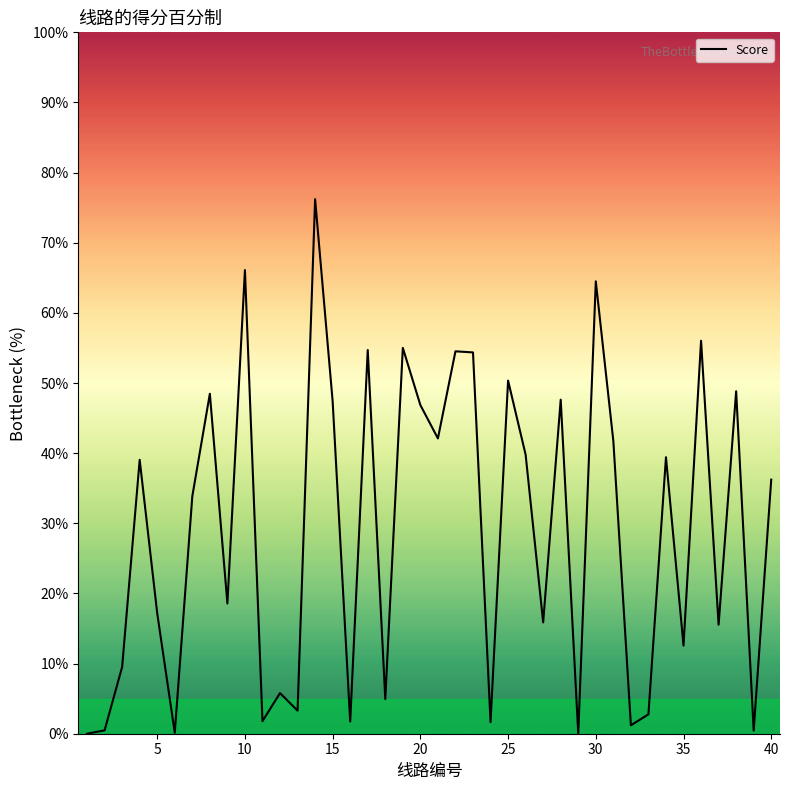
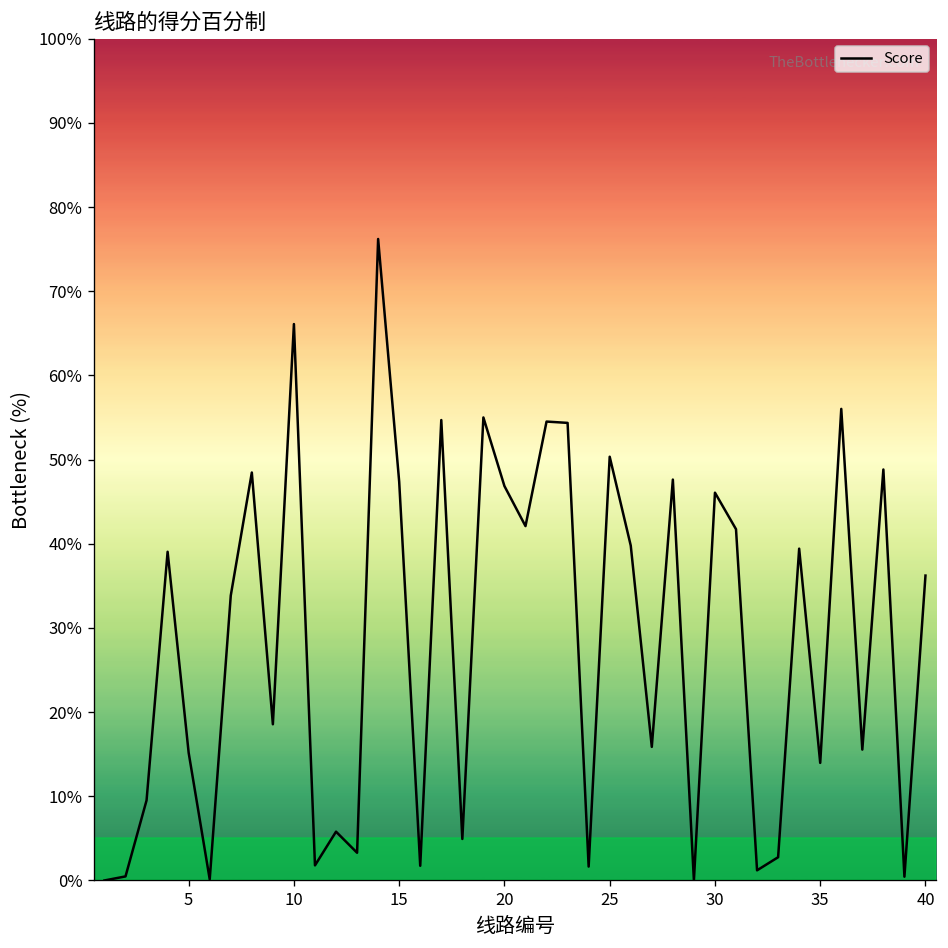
5: 17% -> 15%
30: 65% -> 46%
35: 13% -> 14%
